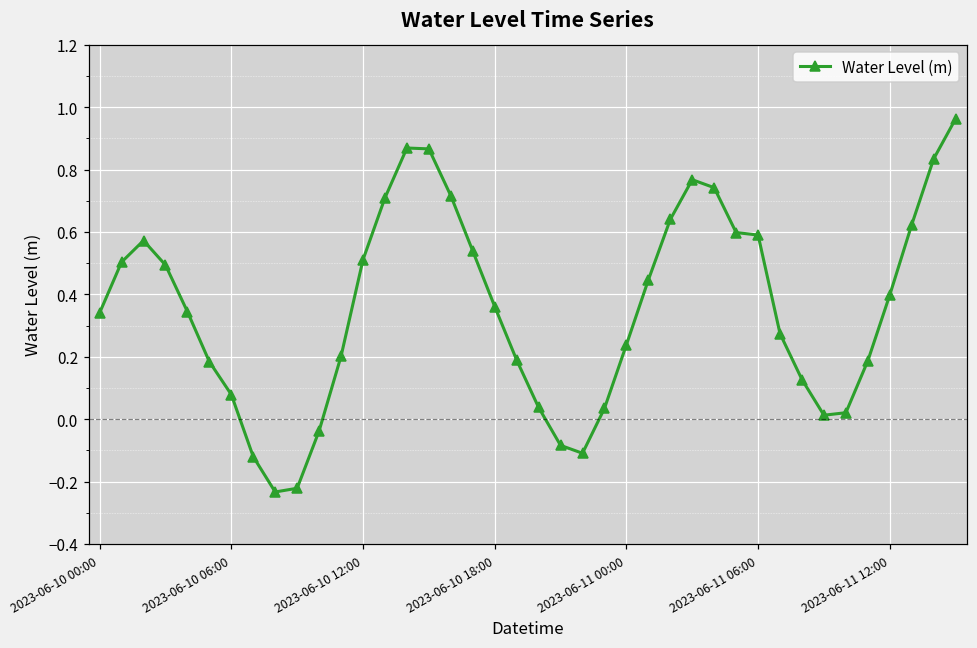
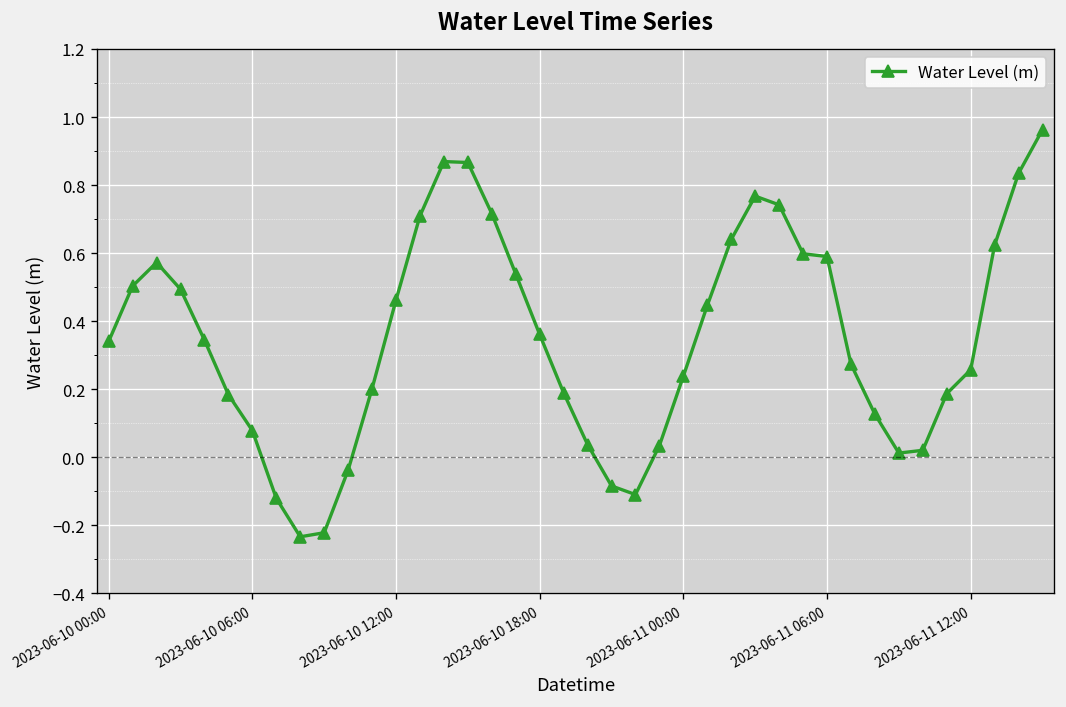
2023-06-10 12:00: 0.51 -> 0.46
2023-06-11 12:00: 0.40 -> 0.26
